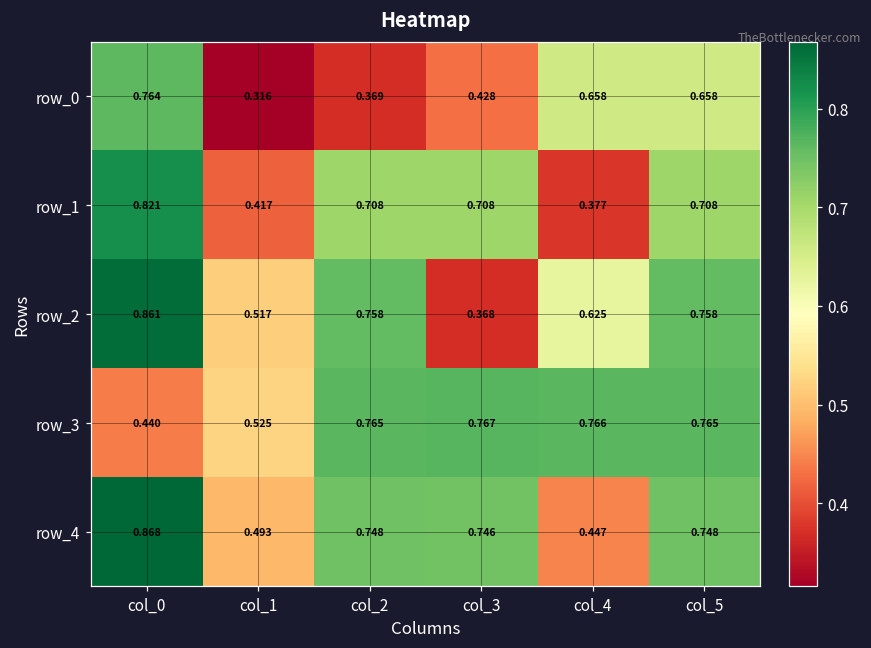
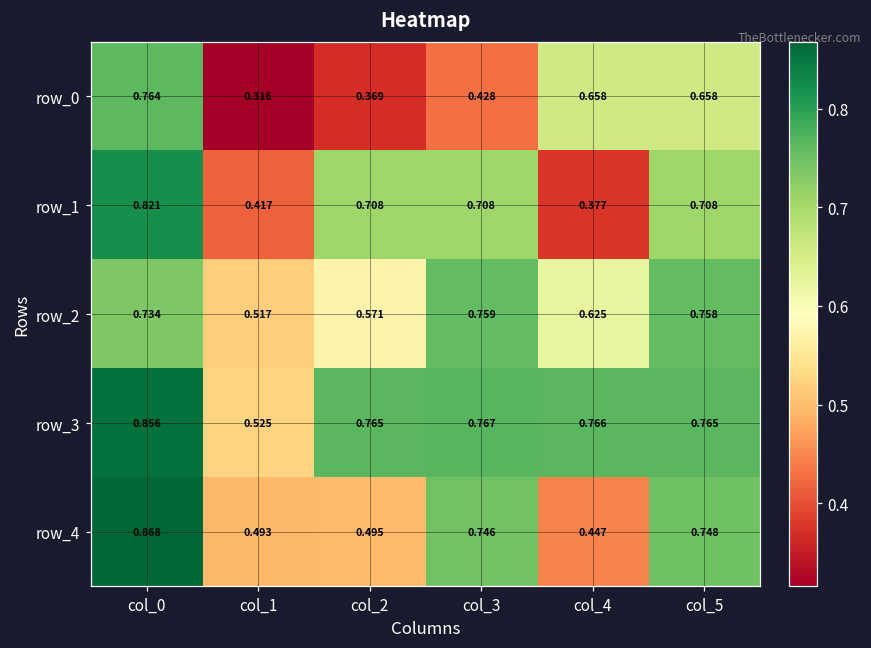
row_2, col_0: 0.861 -> 0.734
row_2, col_2: 0.758 -> 0.571
row_2, col_3: 0.368 -> 0.759
row_3, col_0: 0.440 -> 0.856
row_4, col_2: 0.748 -> 0.495
